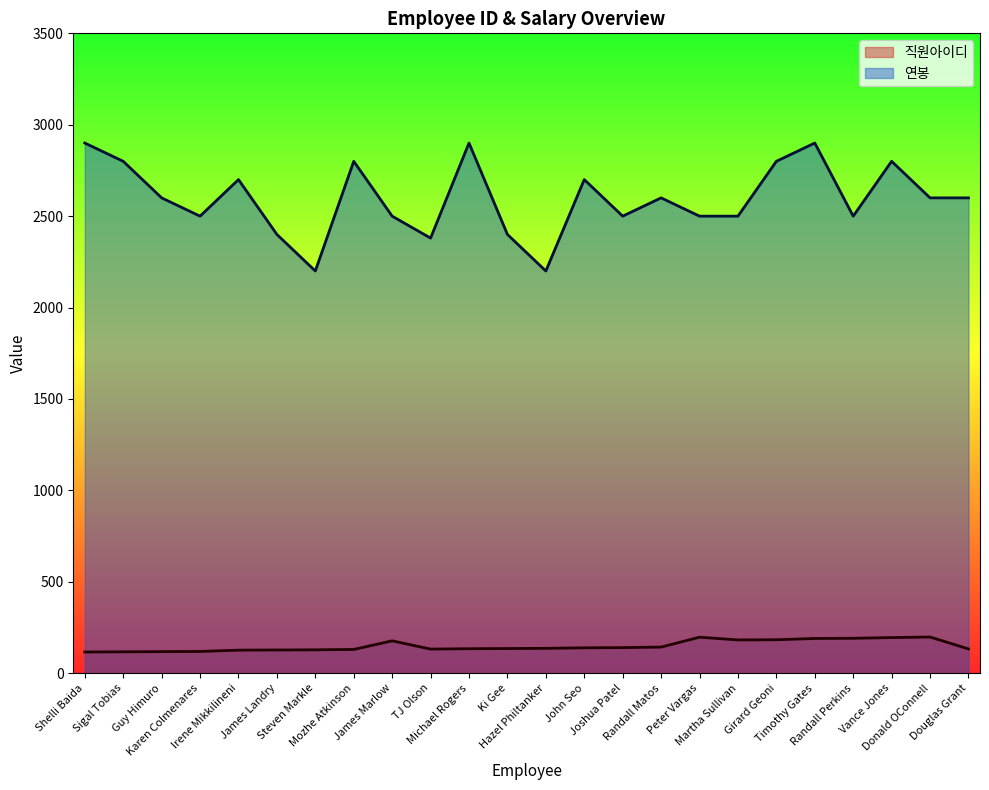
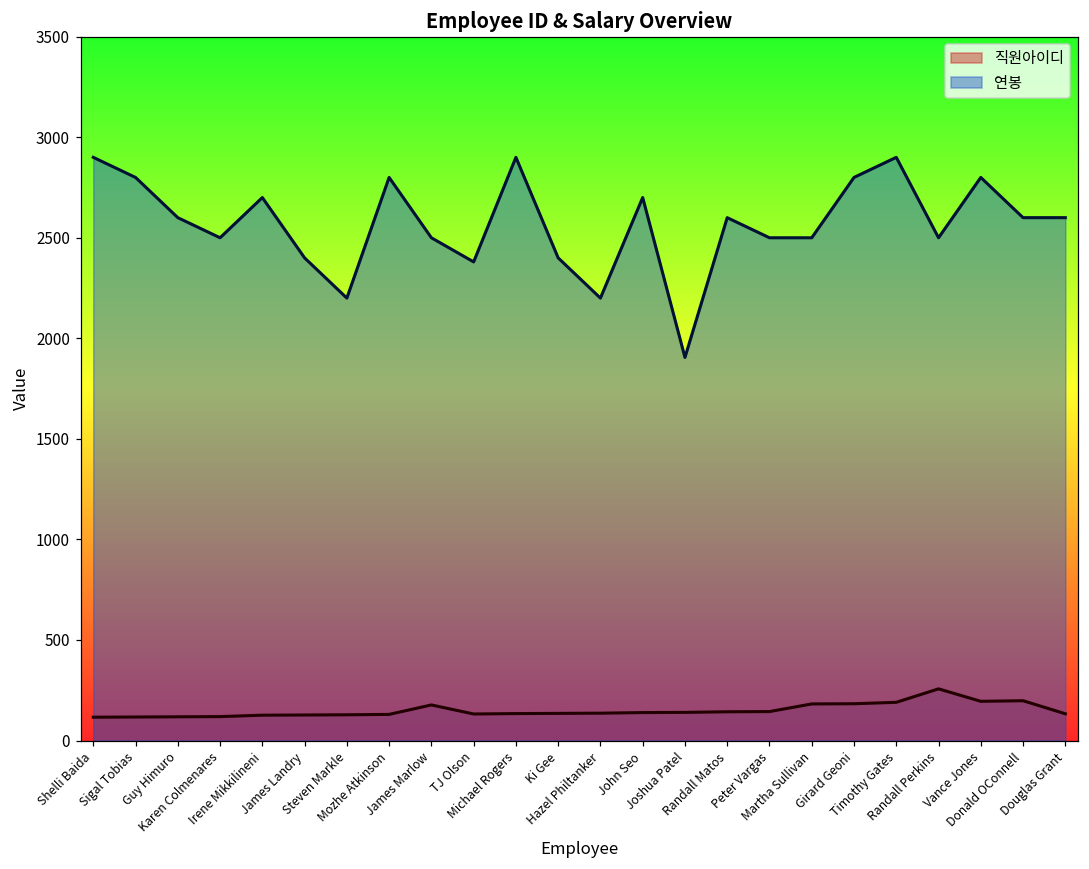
연봉, Joshua Patel: 2500 -> 1910
직원아이디, Peter Vargas: 200 -> 140
직원아이디, Randall Perkins: 190 -> 260
